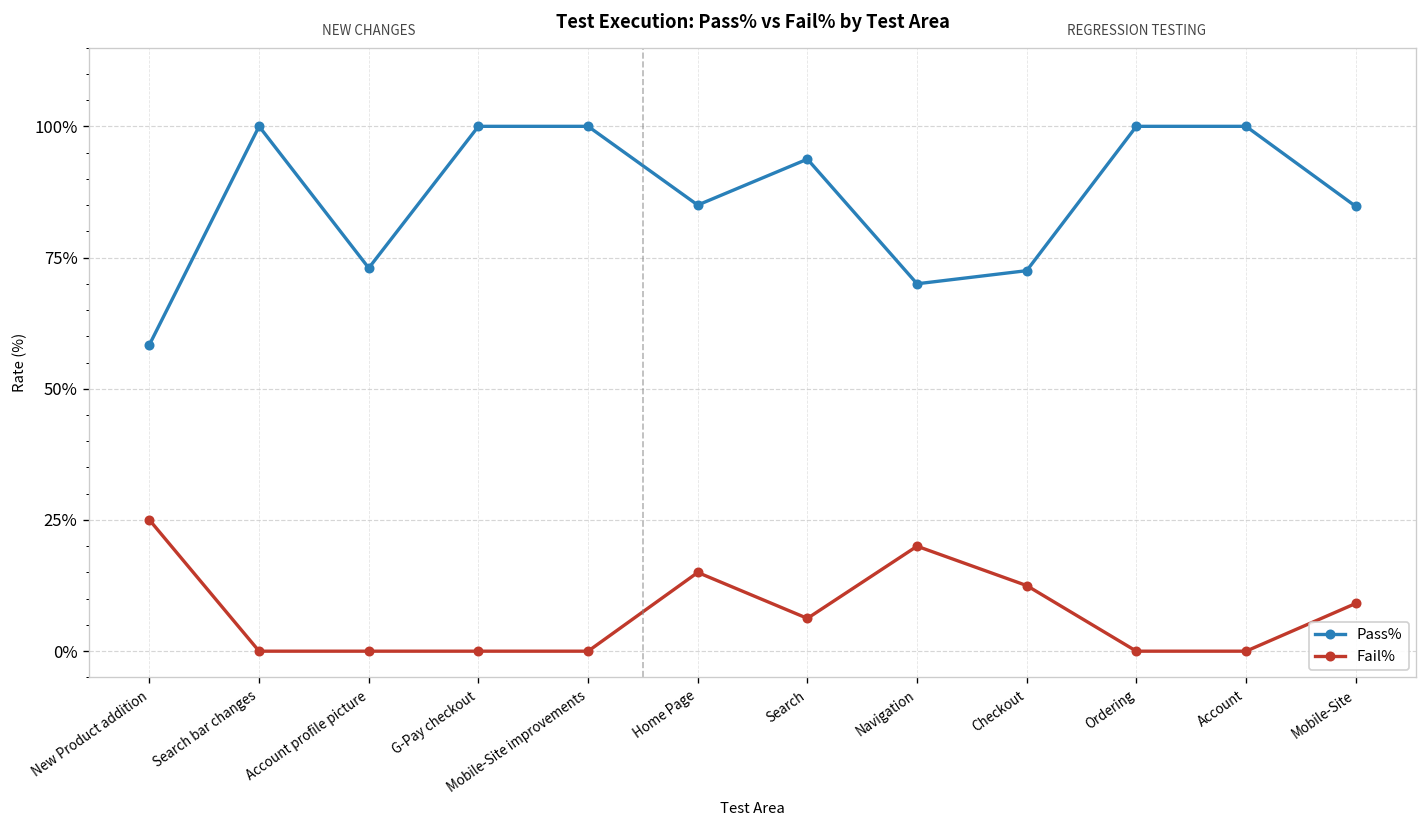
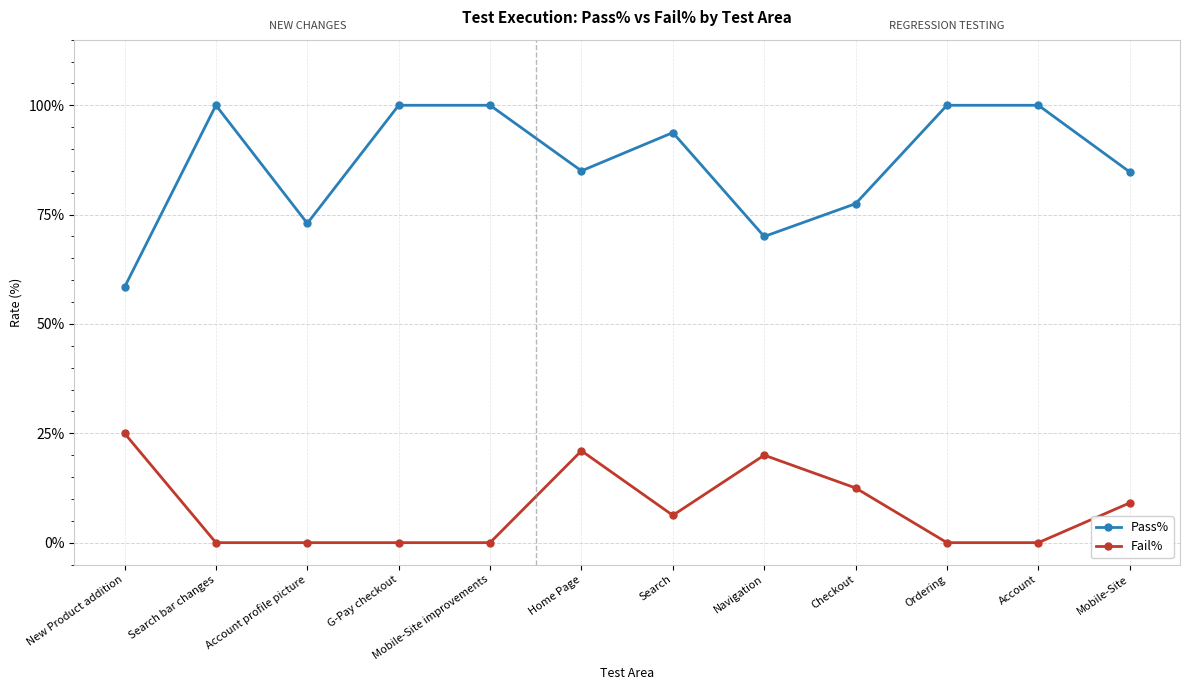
Fail%, Home Page: 15% -> 21%
Pass%, Checkout: 73% -> 78%
